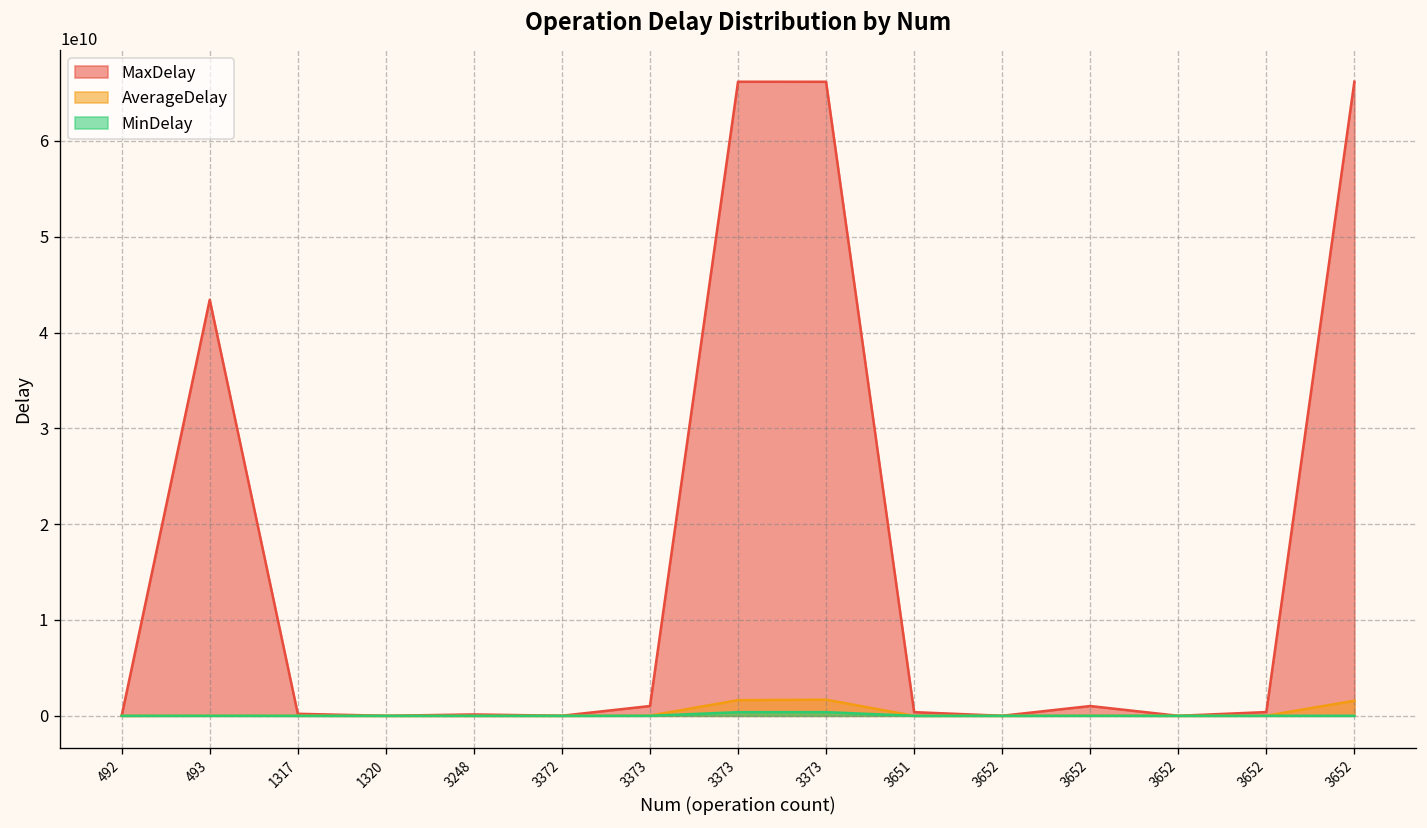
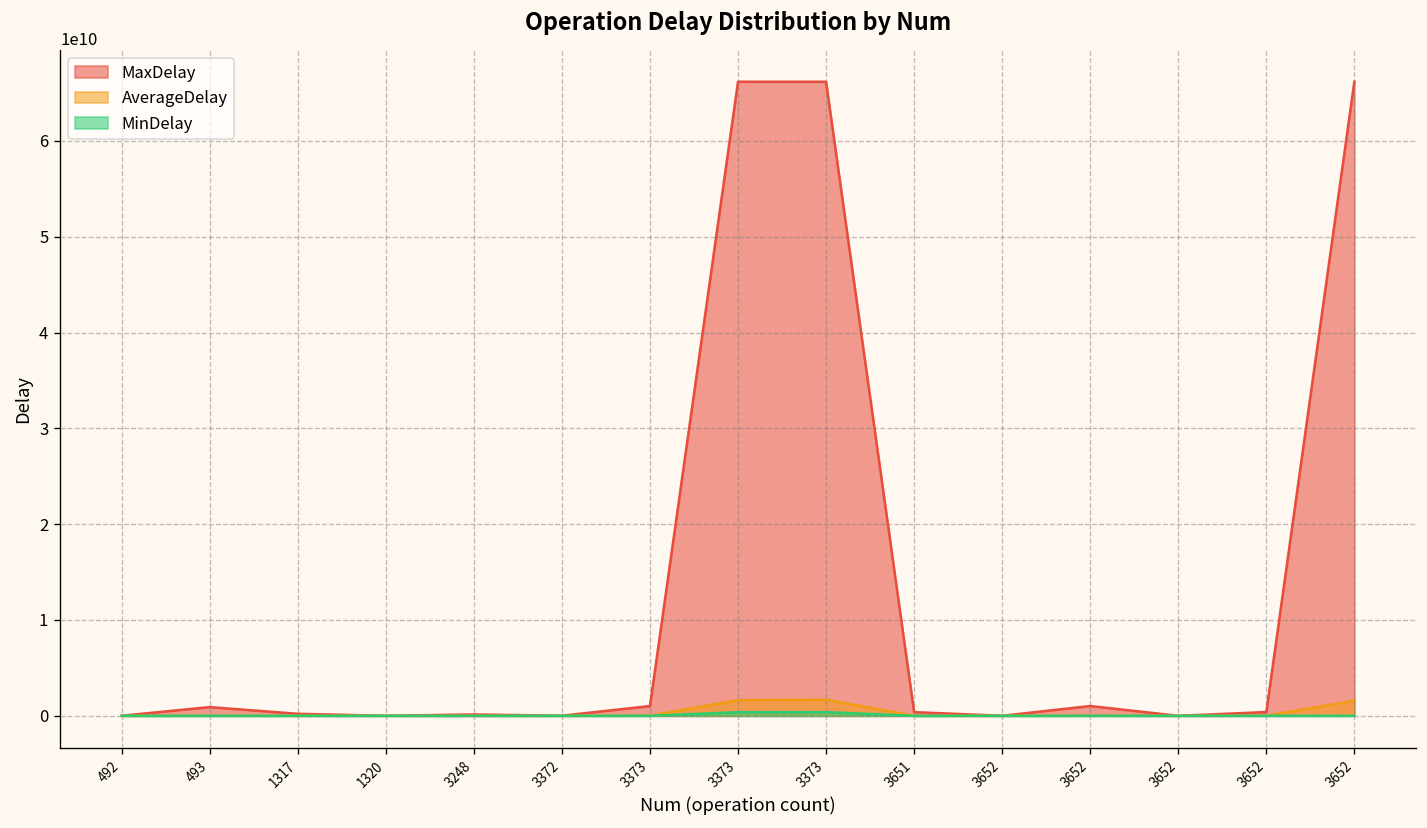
MaxDelay, 493: 43000000000 -> 1000000000
